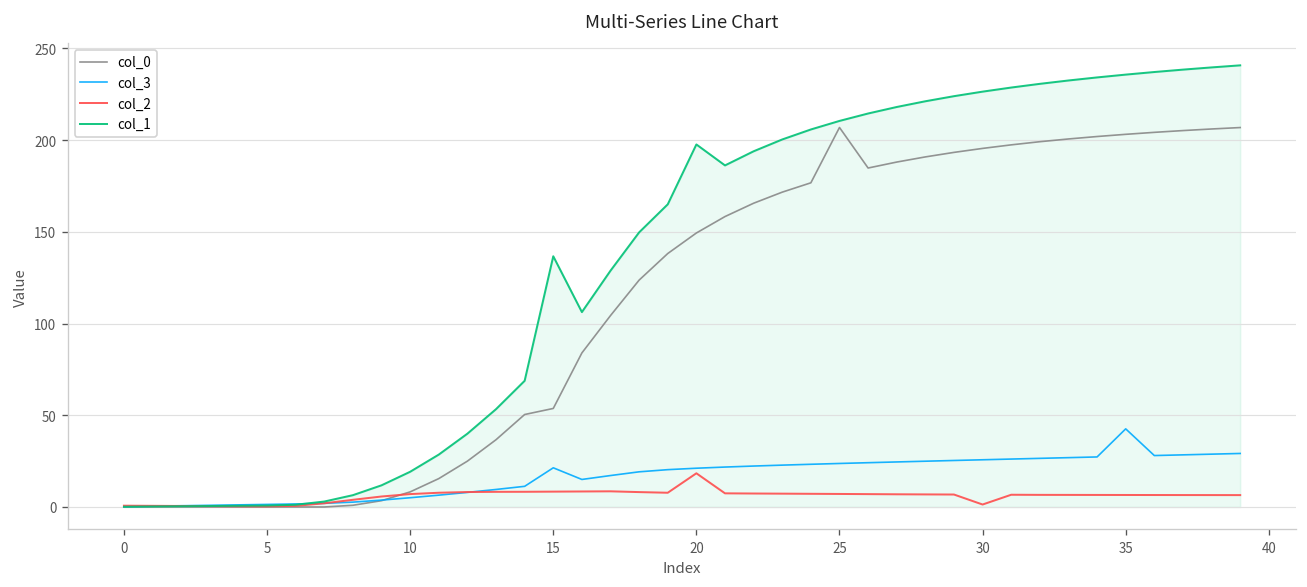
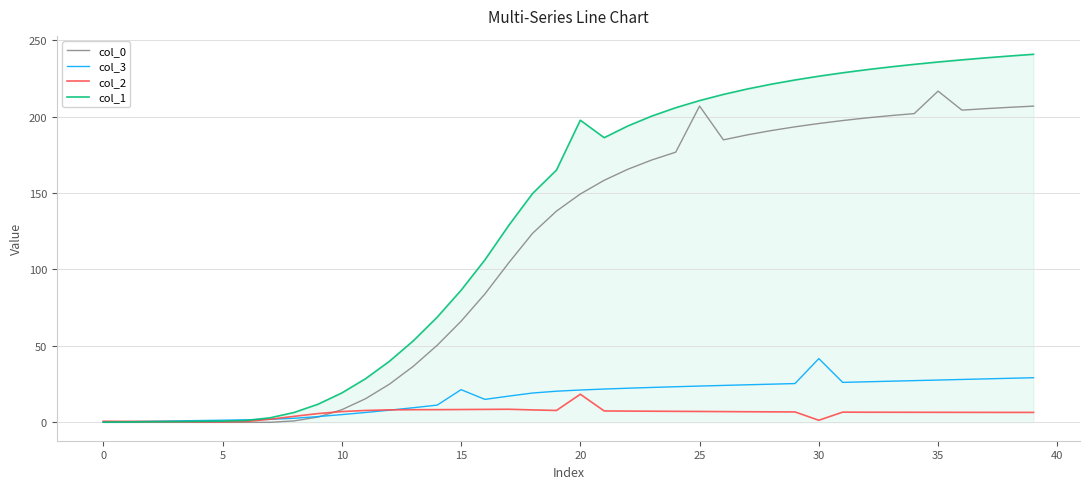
col_0, 15: 54 -> 66
col_1, 15: 137 -> 86
col_3, 30: 26 -> 42
col_0, 35: 203 -> 217
col_3, 35: 43 -> 28
